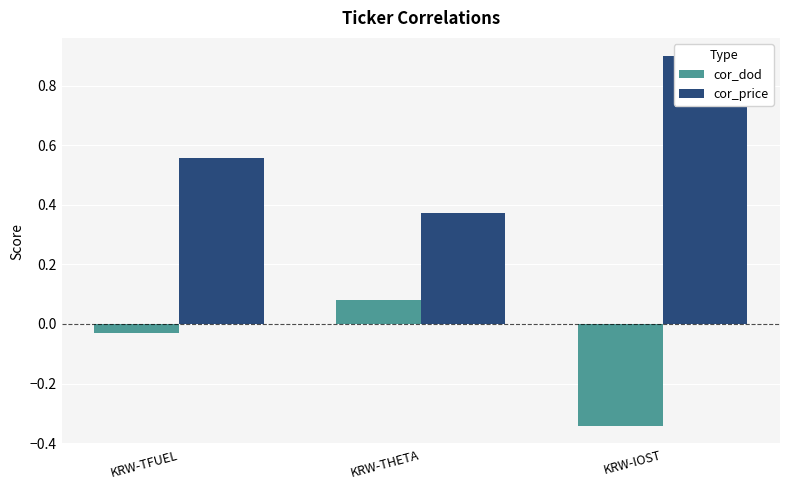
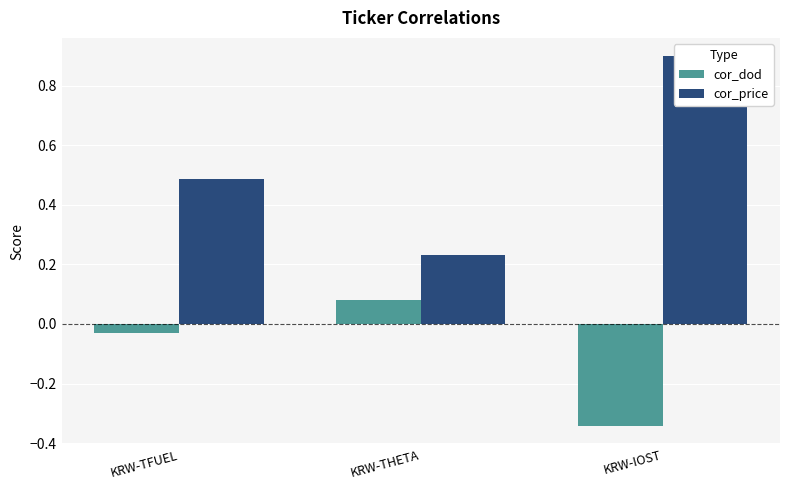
cor_price, KRW-TFUEL: 0.56 -> 0.49
cor_price, KRW-THETA: 0.37 -> 0.23
